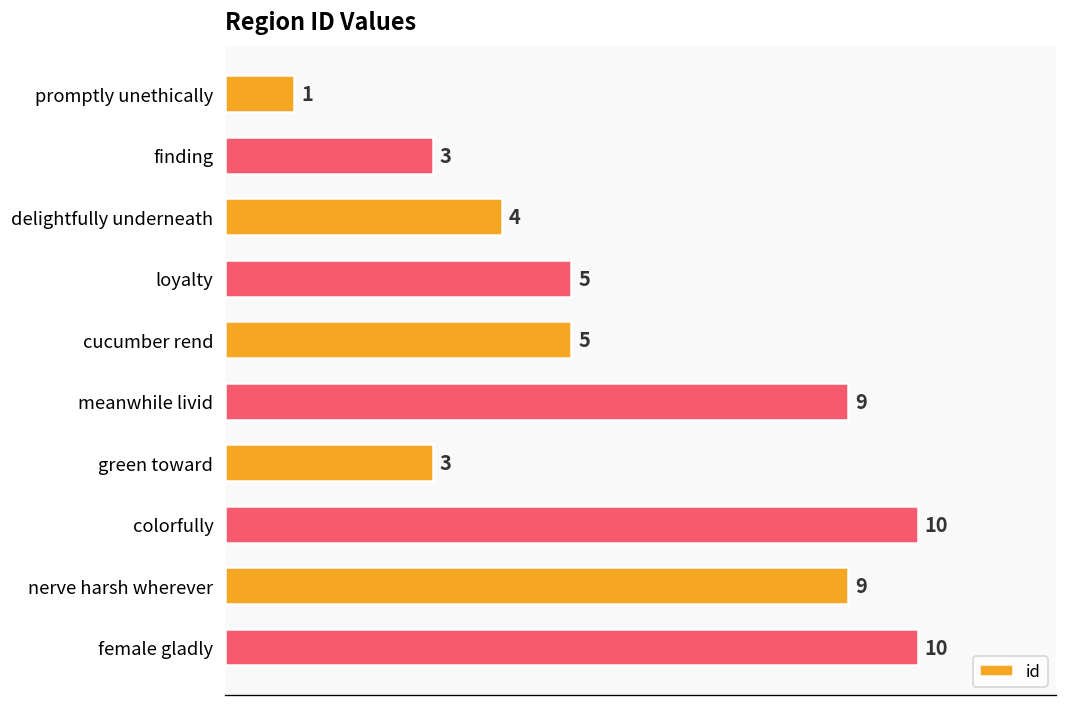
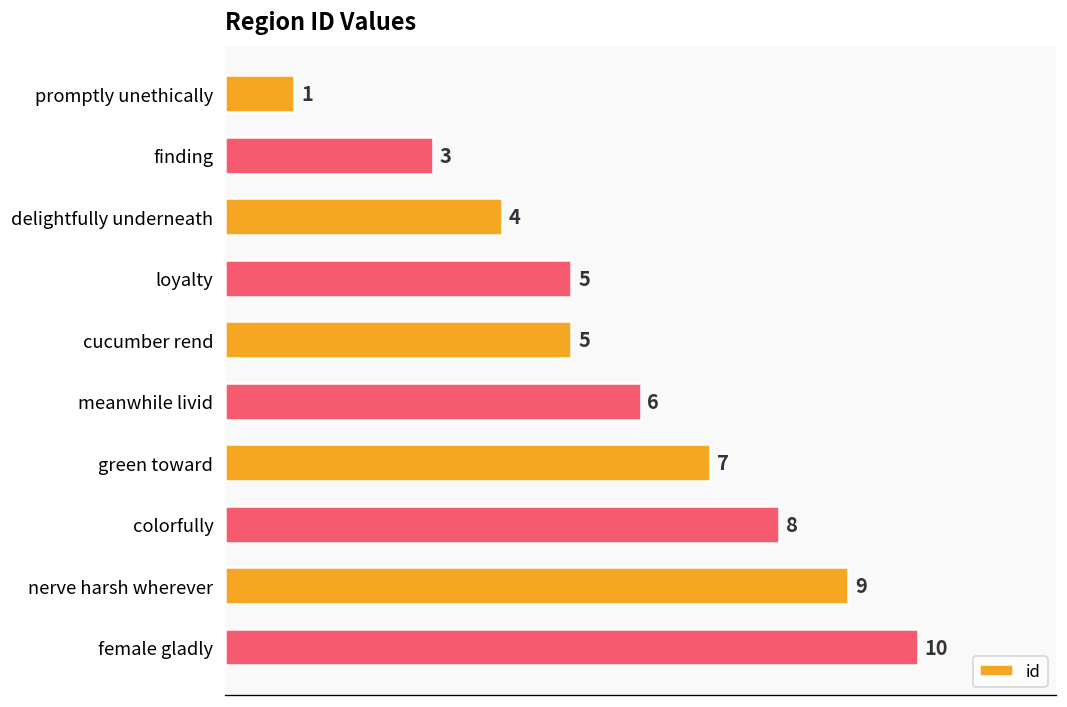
meanwhile livid: 9 -> 6
green toward: 3 -> 7
colorfully: 10 -> 8
